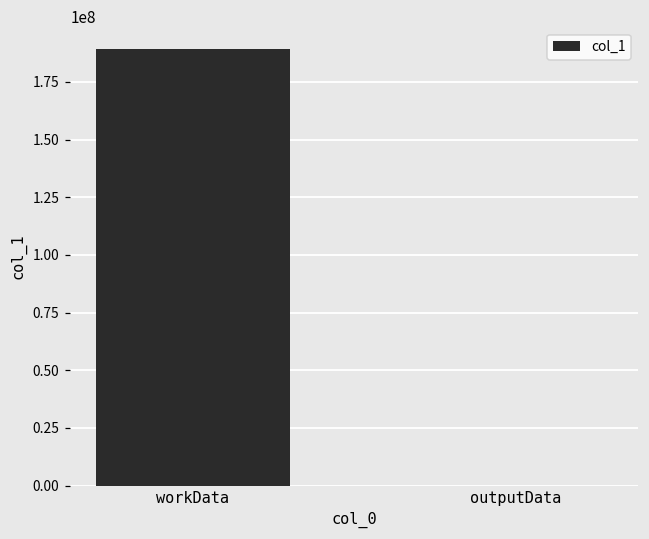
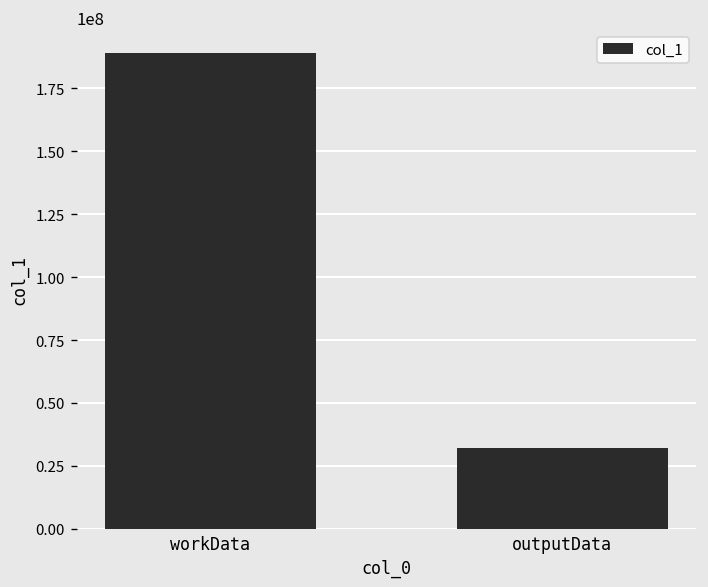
outputData: 0 -> 32000000
